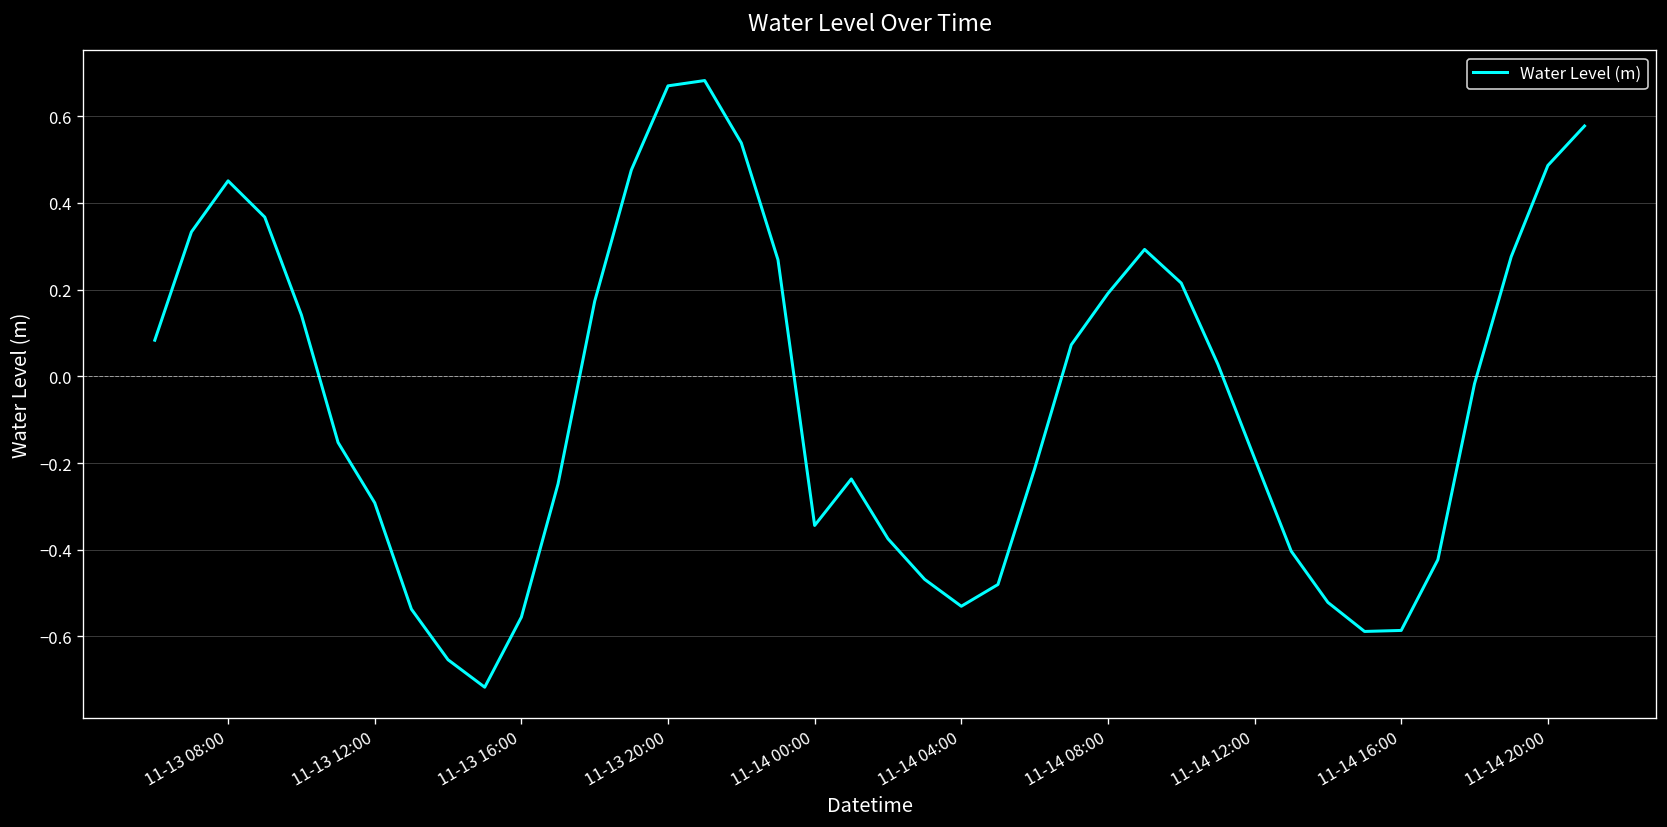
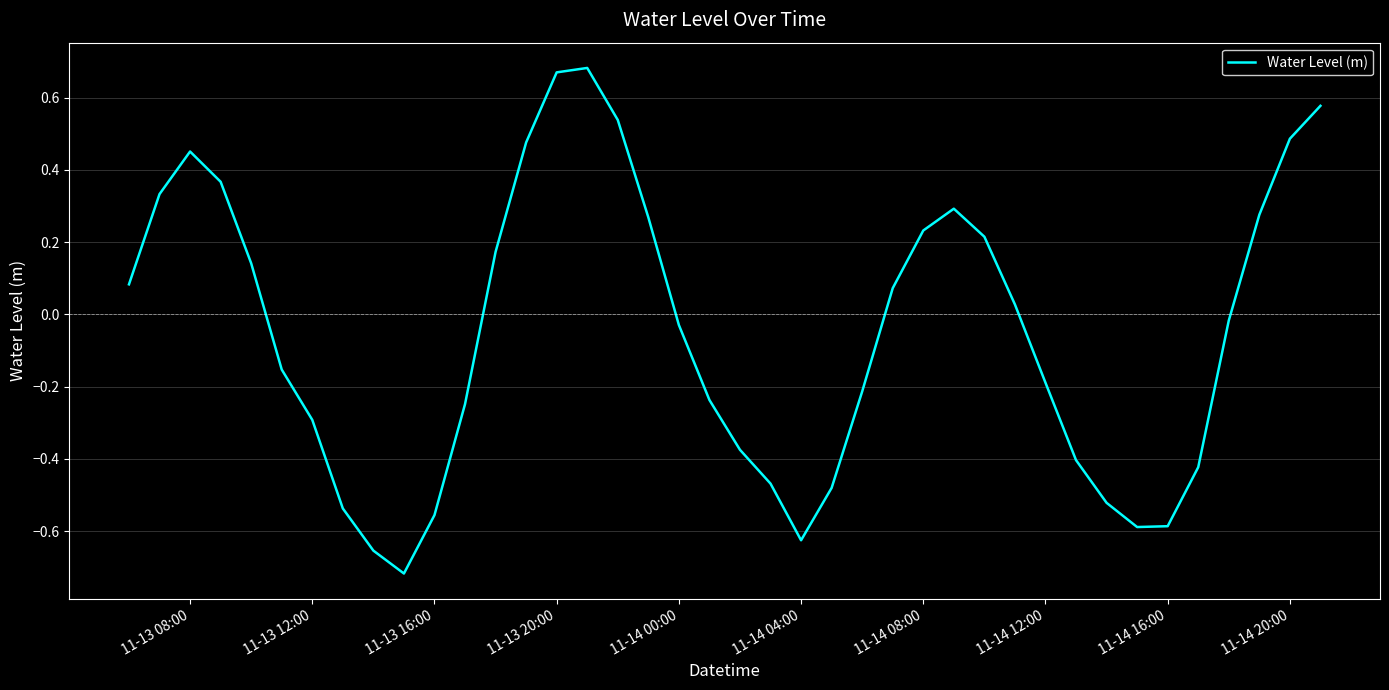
11-14 00:00: -0.34 -> -0.03
11-14 04:00: -0.53 -> -0.63
11-14 08:00: 0.19 -> 0.23
